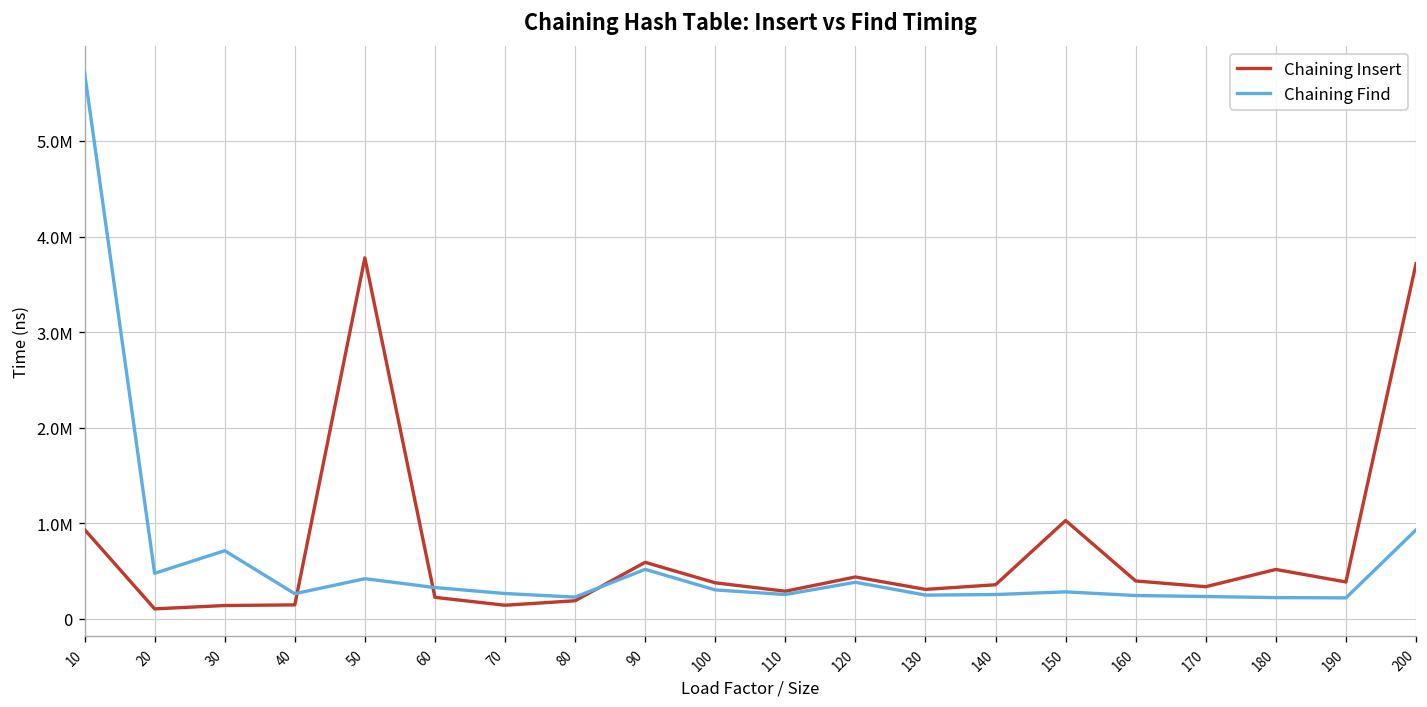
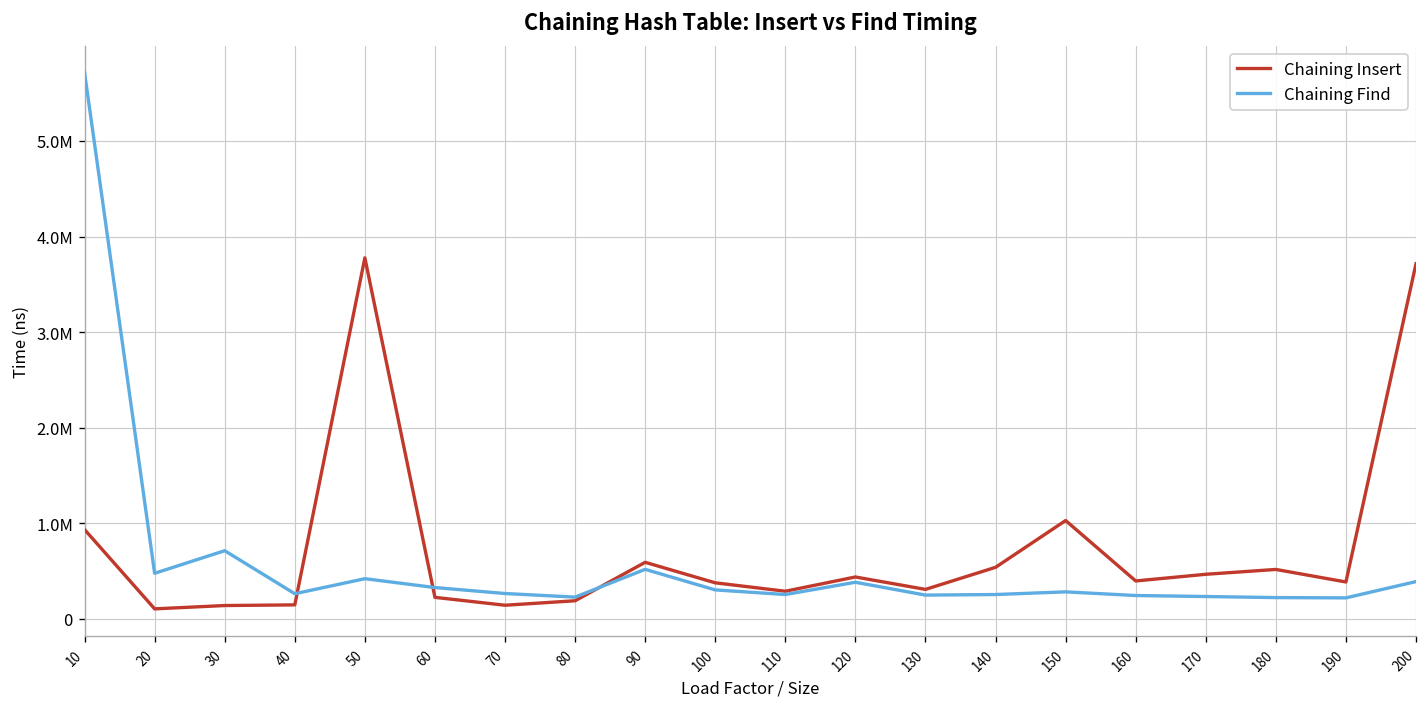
Chaining Insert, 140: 400000 -> 500000
Chaining Insert, 170: 300000 -> 500000
Chaining Find, 200: 900000 -> 400000
